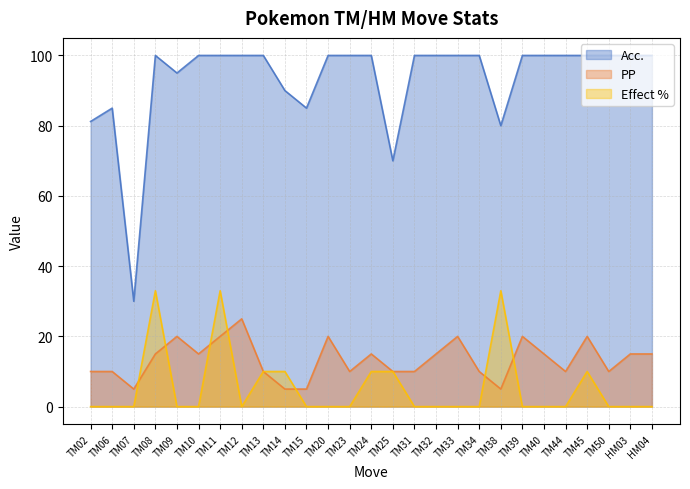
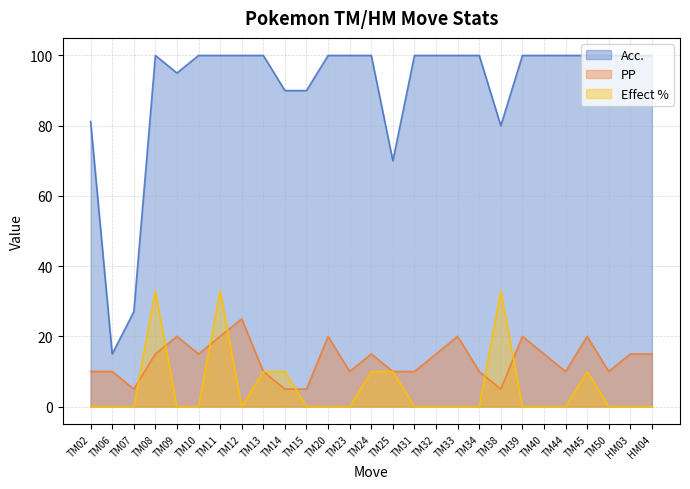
Acc., TM06: 85 -> 15
Acc., TM07: 30 -> 27
Acc., TM15: 85 -> 90
